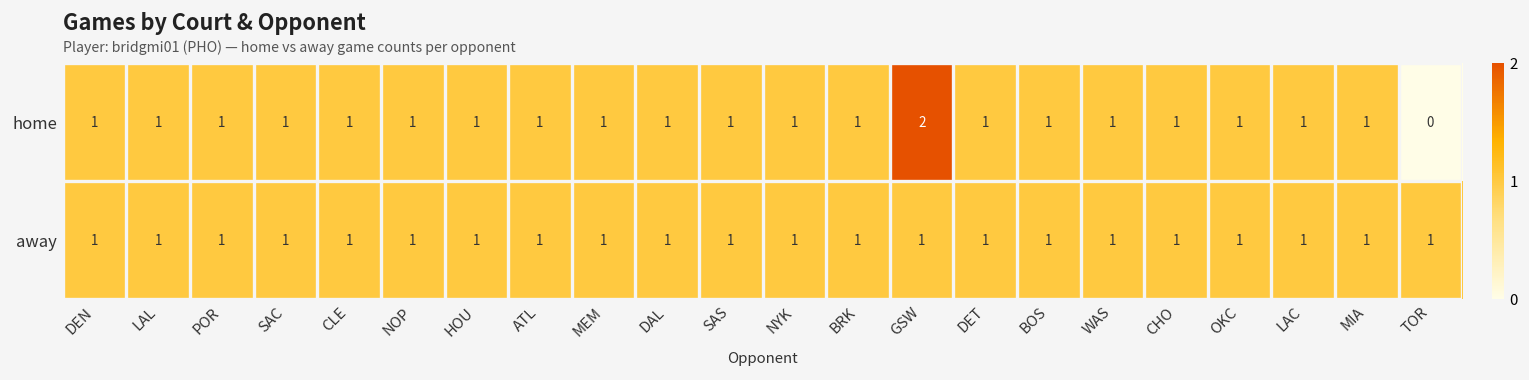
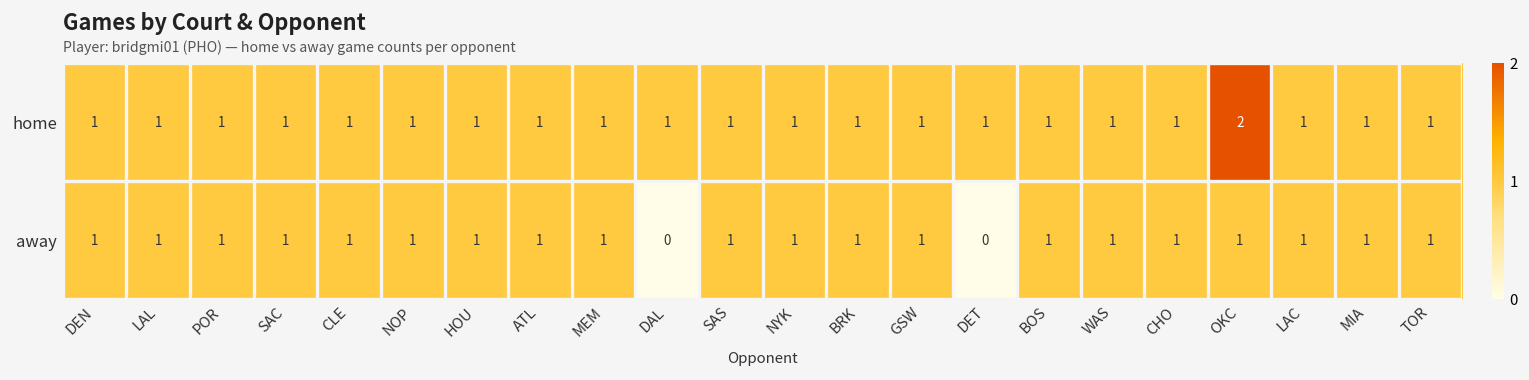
home, GSW: 2 -> 1
home, OKC: 1 -> 2
home, TOR: 0 -> 1
away, DAL: 1 -> 0
away, DET: 1 -> 0
